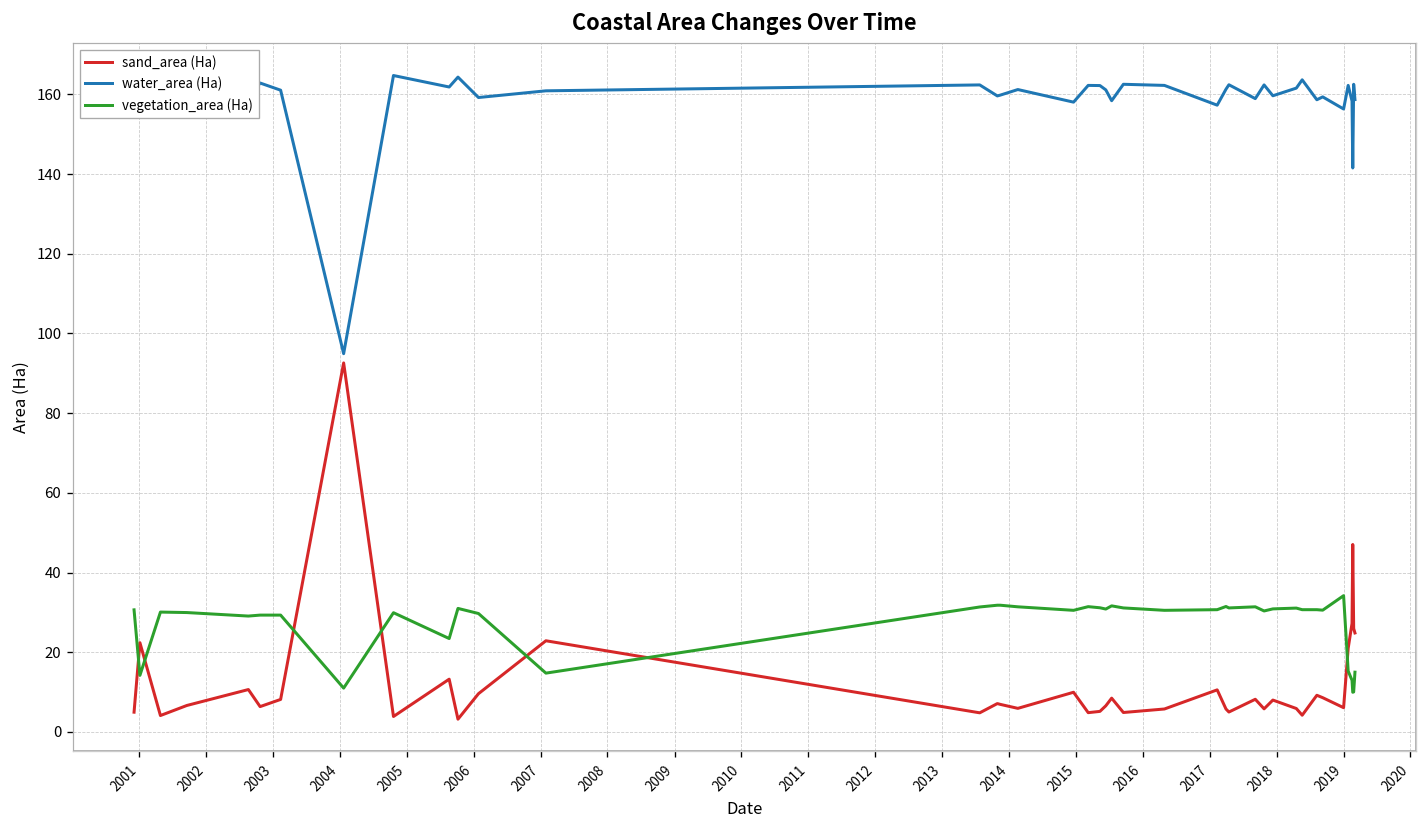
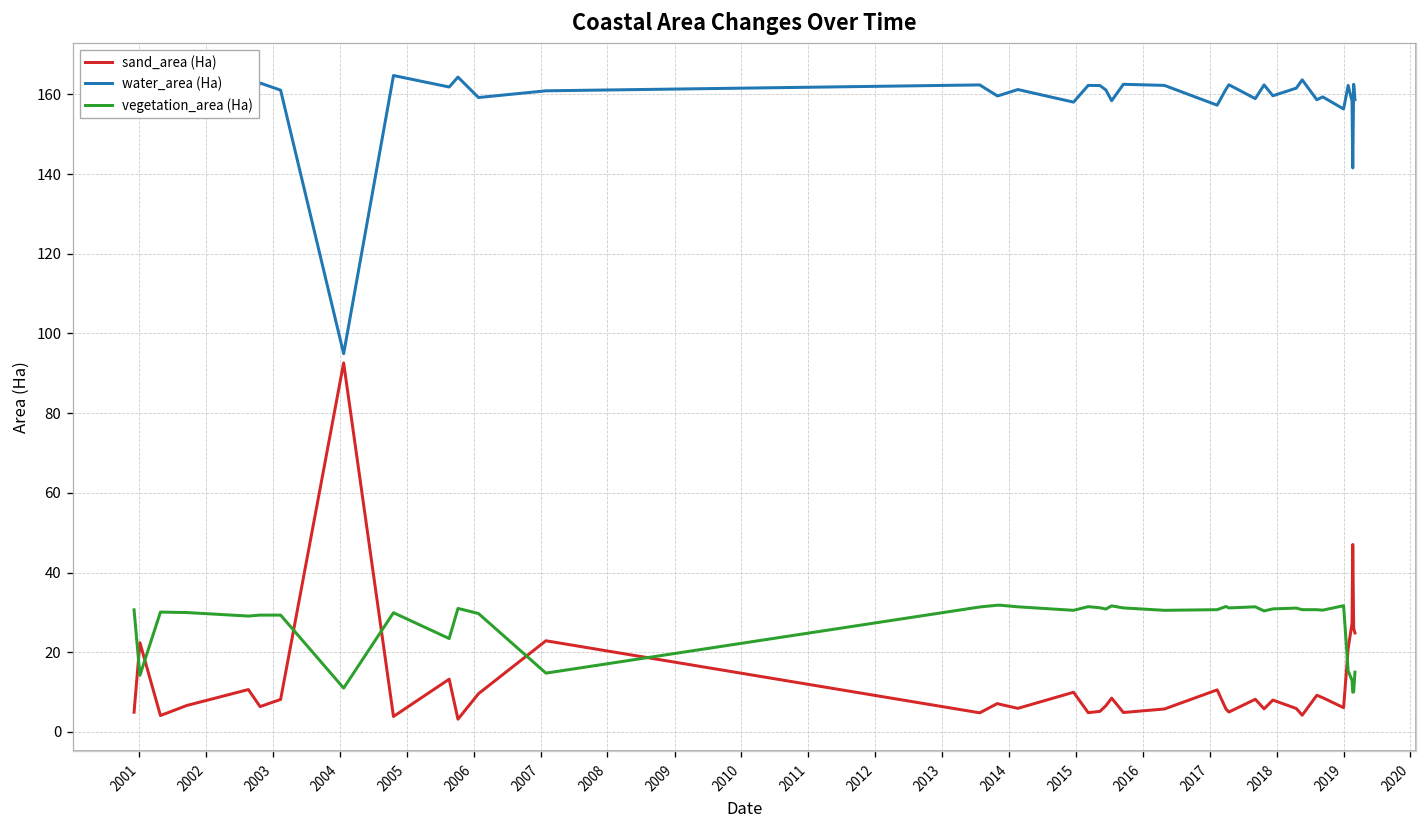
vegetation_area (Ha), 2019: 34 -> 32
